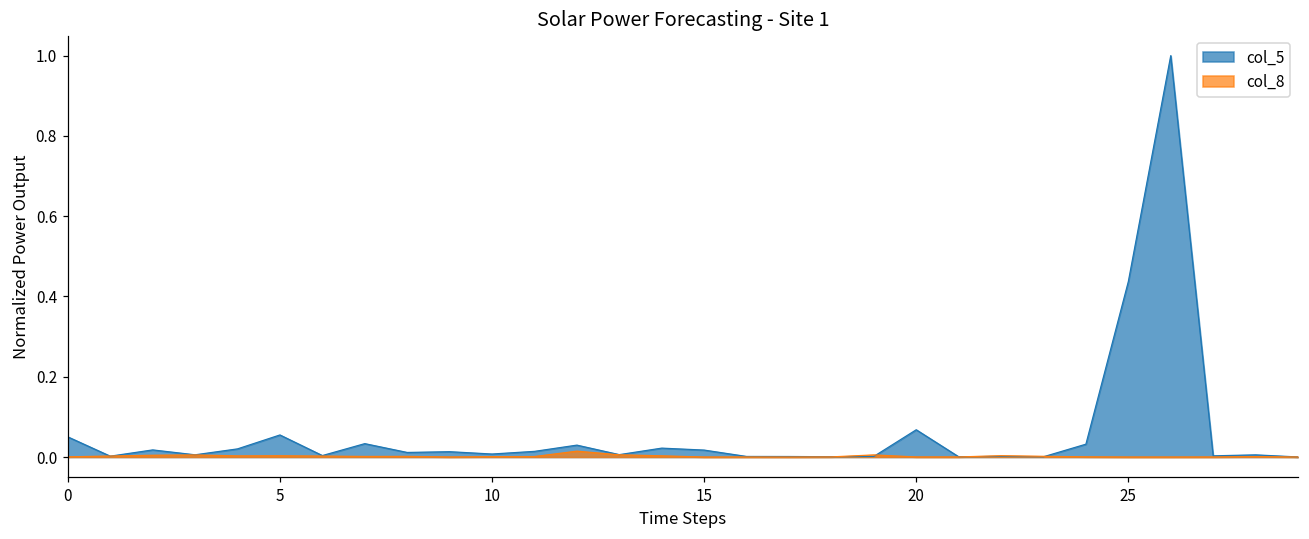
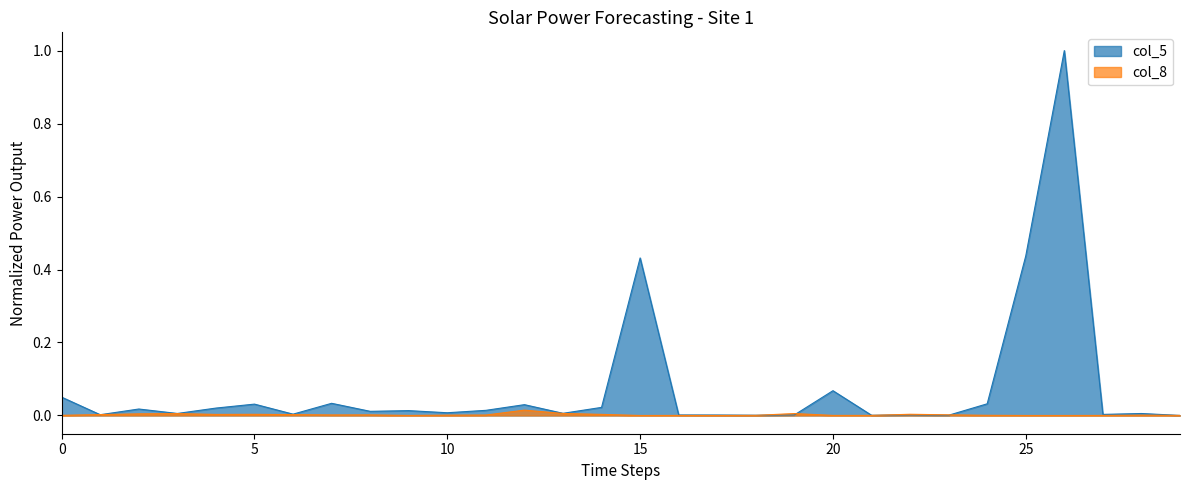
col_5, 5: 0.05 -> 0.03
col_5, 15: 0.02 -> 0.43
